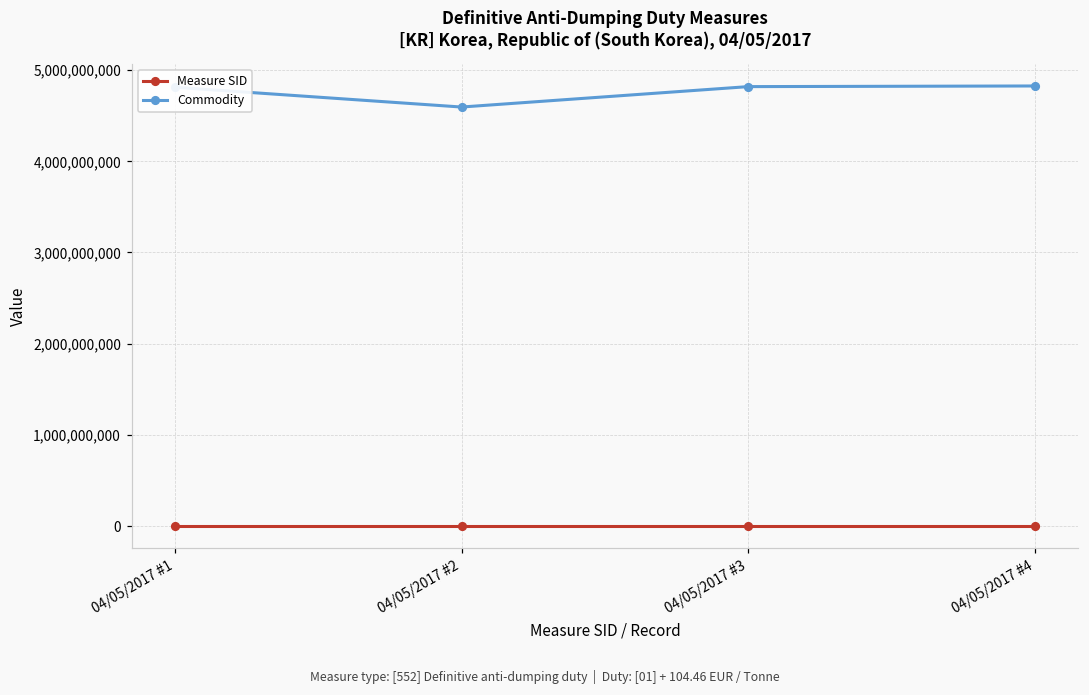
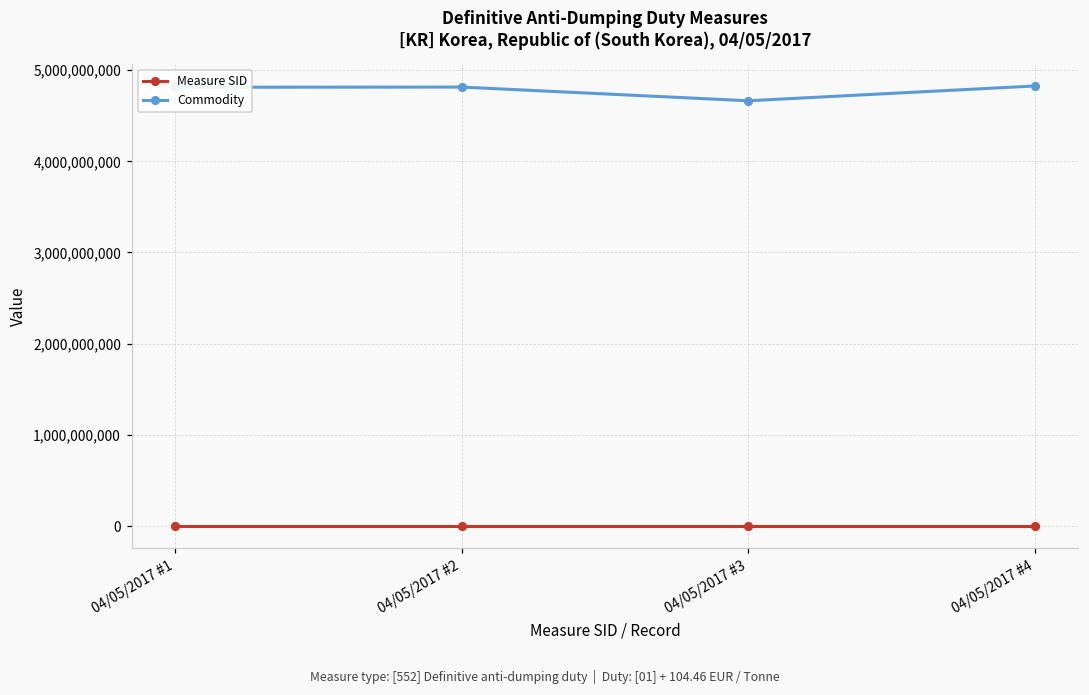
Commodity, 04/05/2017 #2: 4,600,000,000 -> 4,800,000,000
Commodity, 04/05/2017 #3: 4,800,000,000 -> 4,700,000,000
